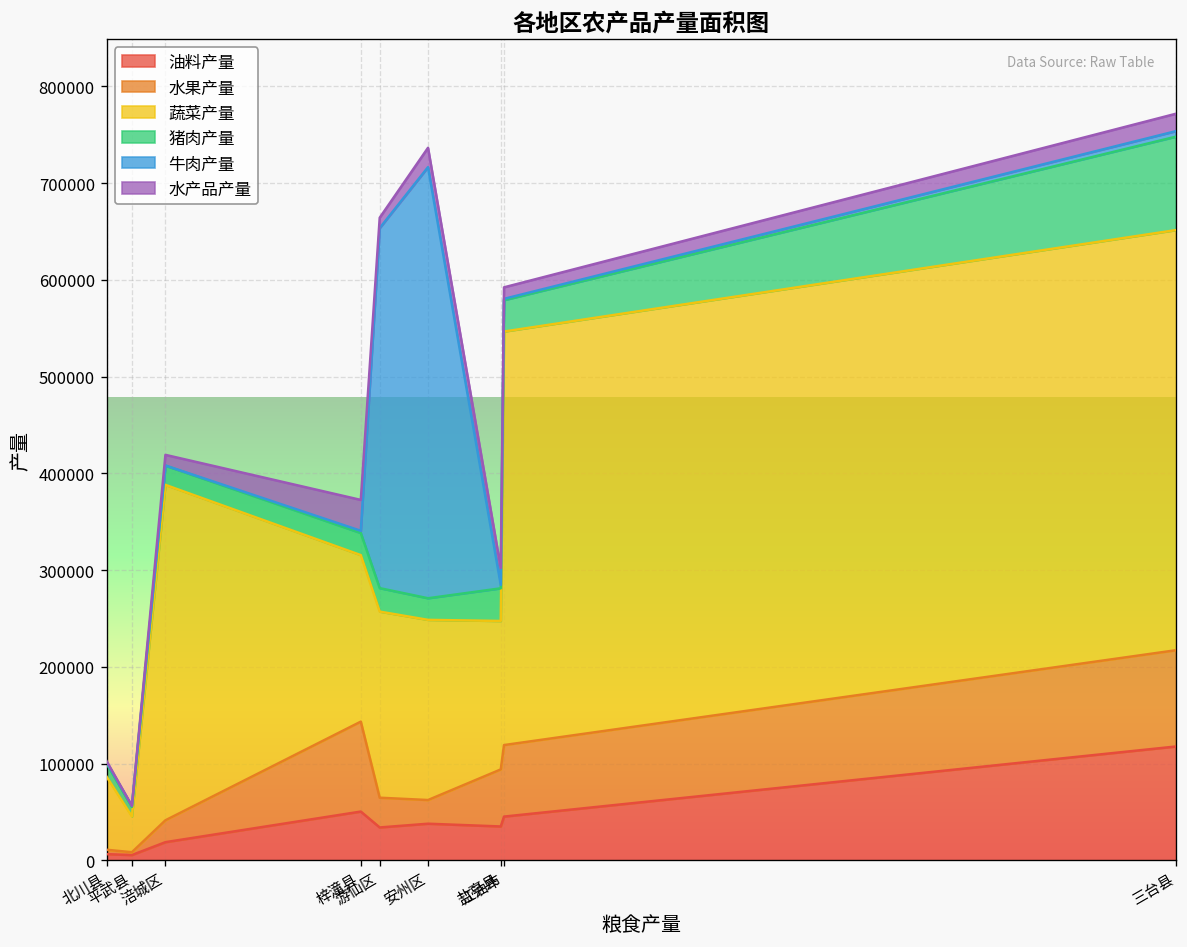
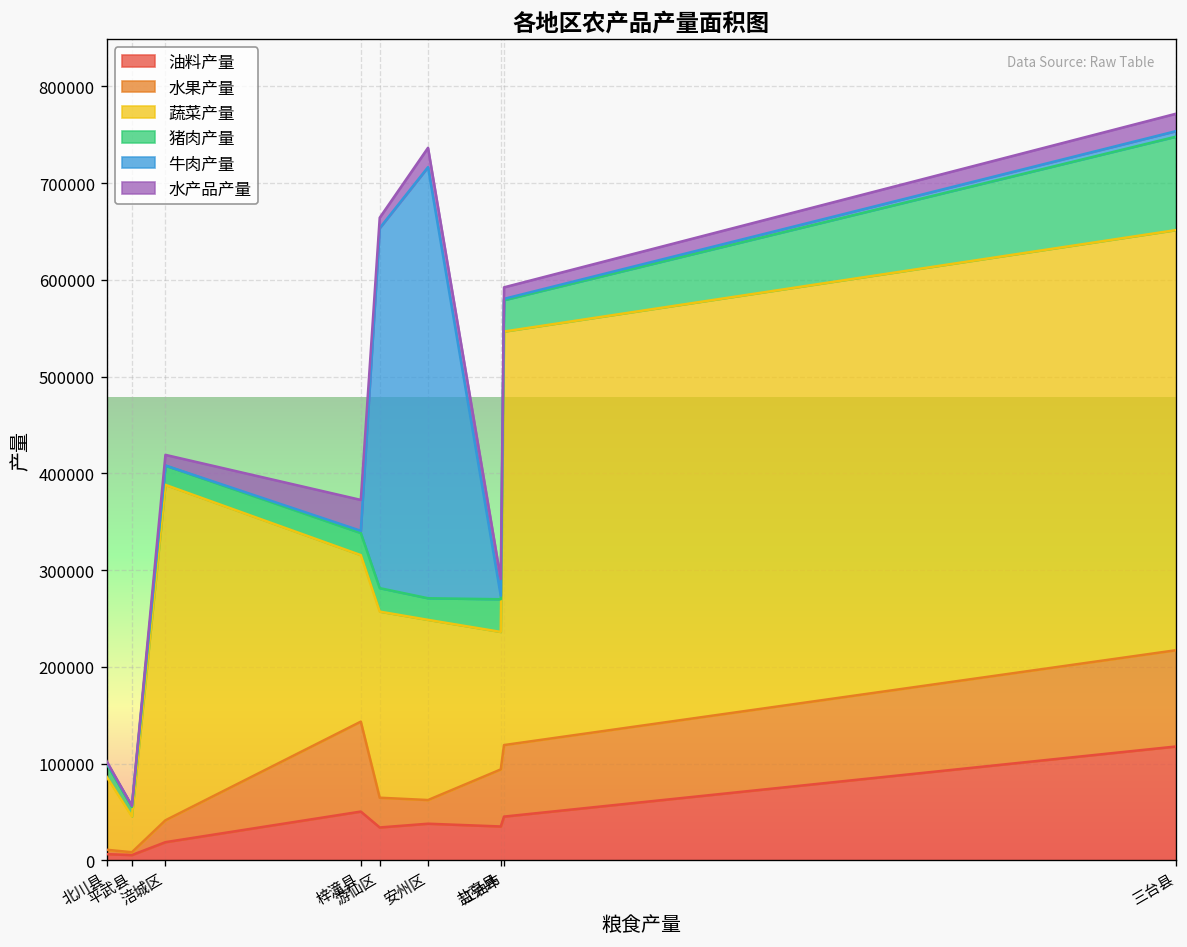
蔬菜产量, 盐亭县: 150000 -> 140000
